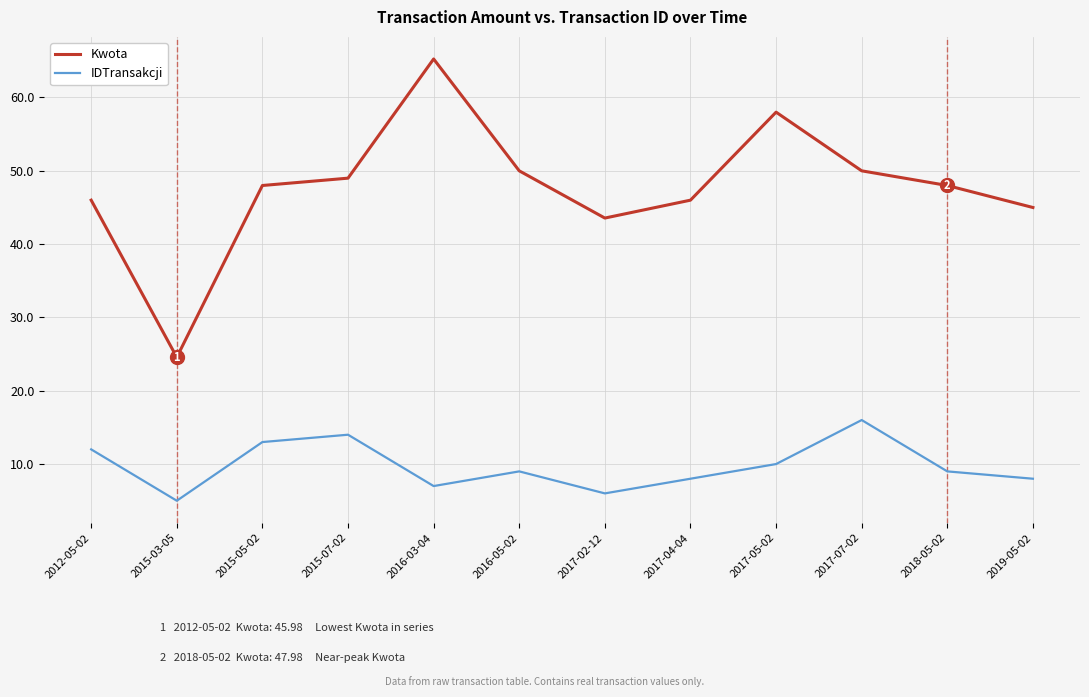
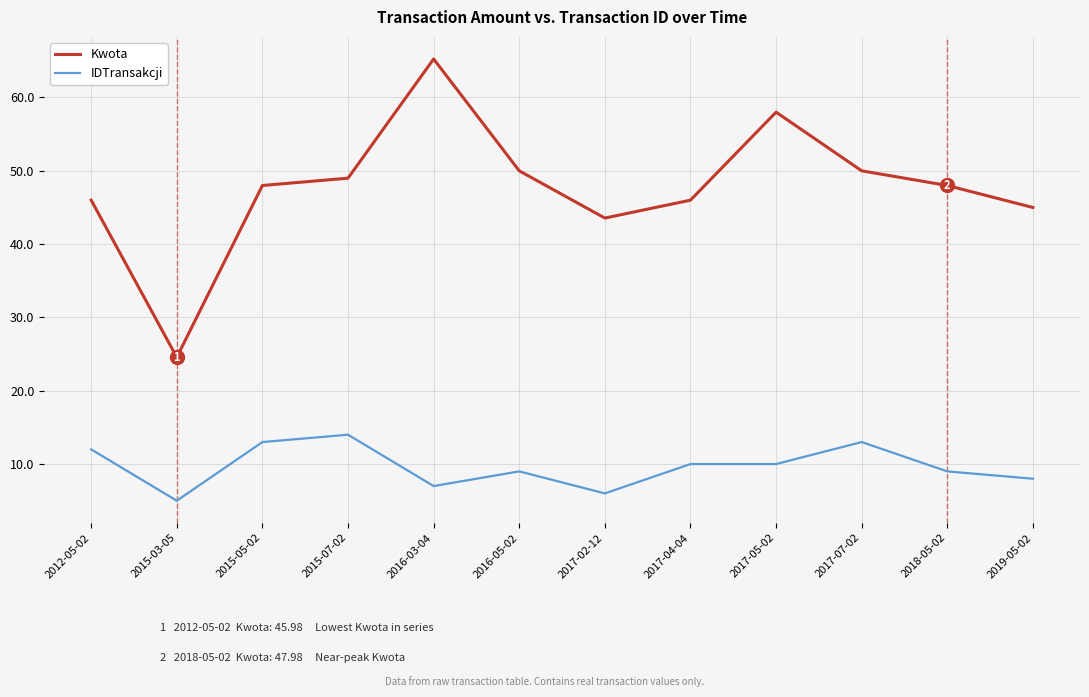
IDTransakcji, 2017-04-04: 8 -> 10
IDTransakcji, 2017-07-02: 16 -> 13
